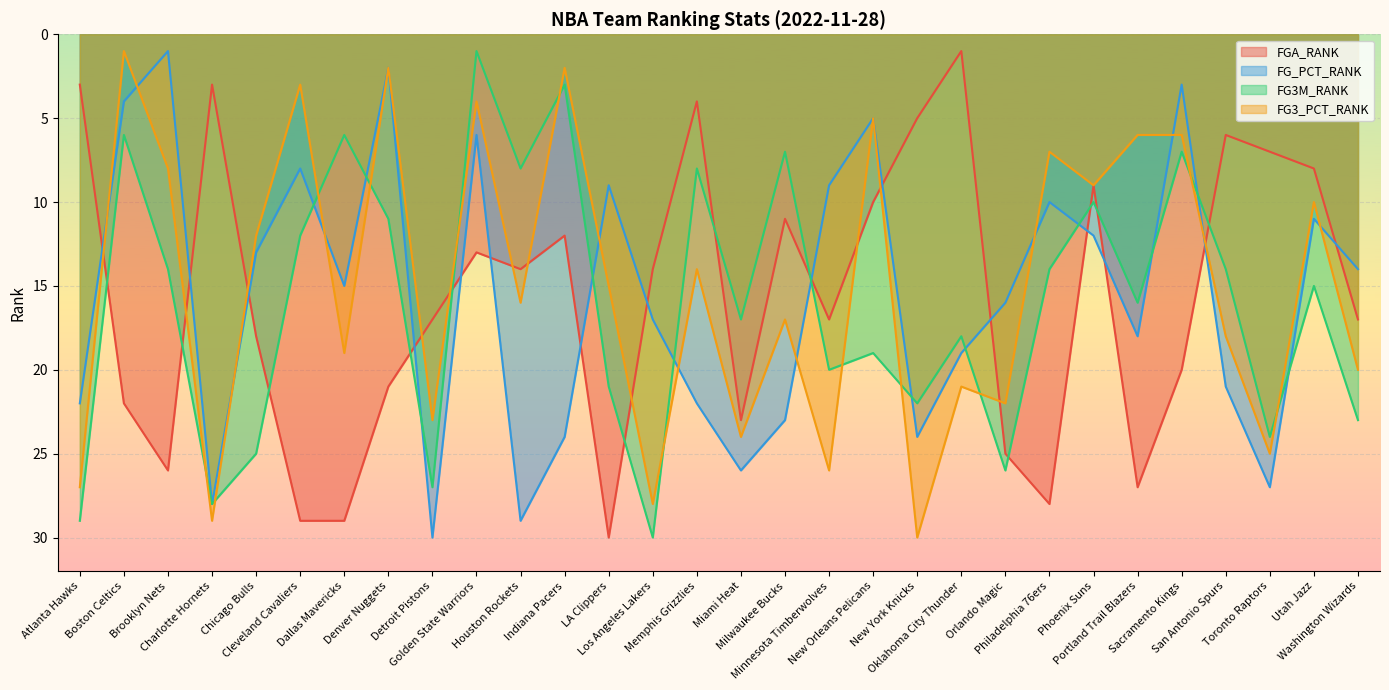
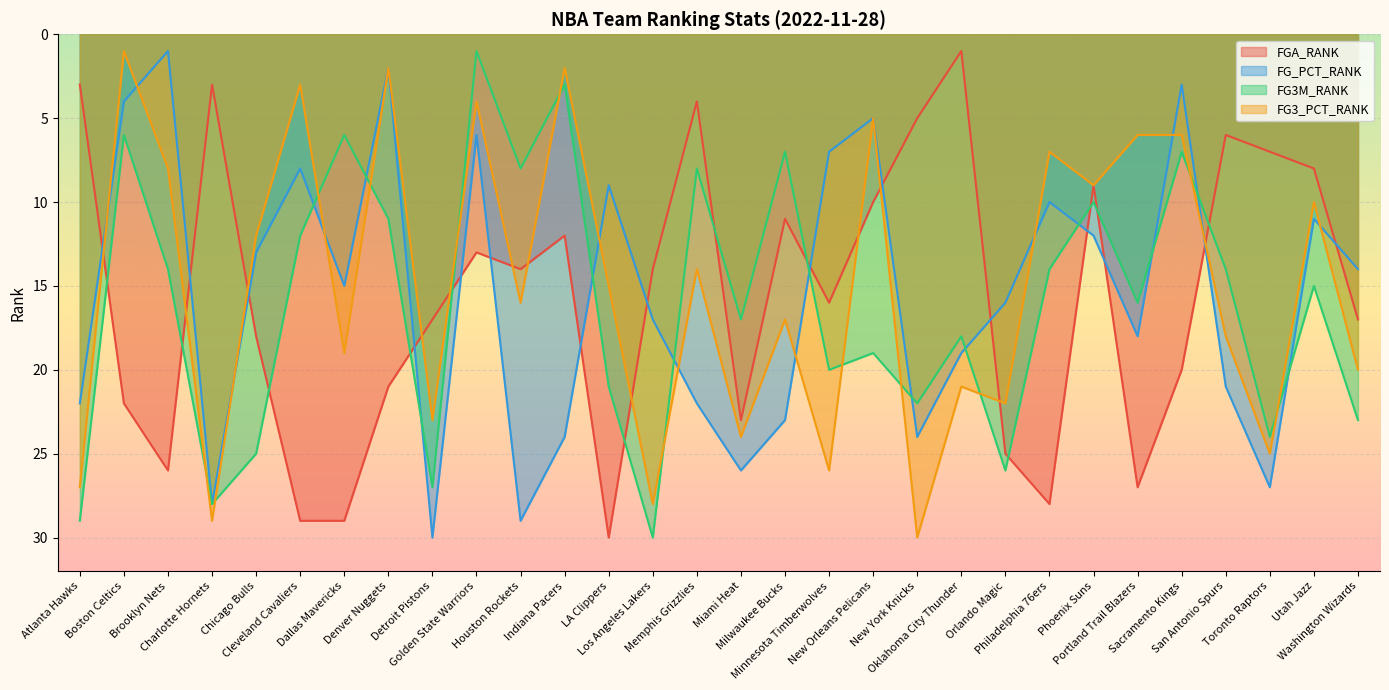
FGA_RANK, Minnesota Timberwolves: 17 -> 16
FG_PCT_RANK, Minnesota Timberwolves: 9 -> 7
